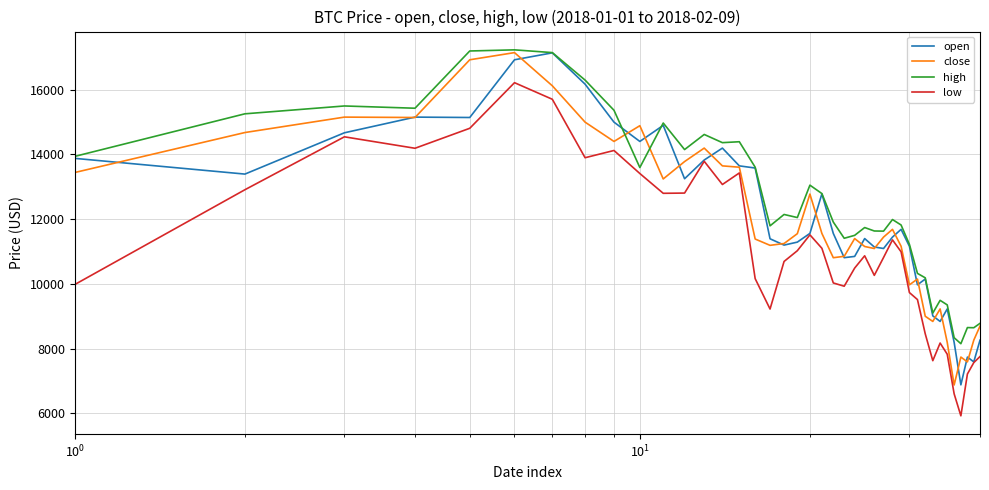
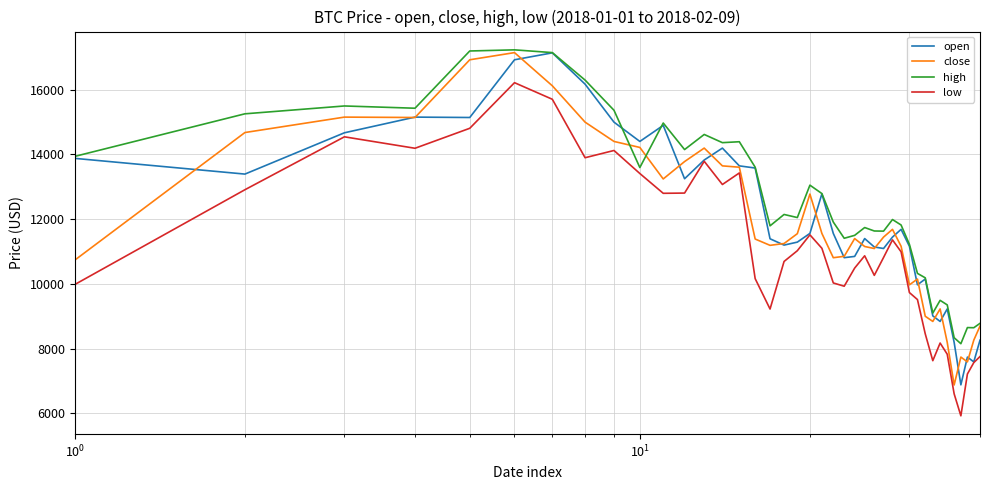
close, 10^0: 13400 -> 10700
close, 10^1: 14900 -> 14200
